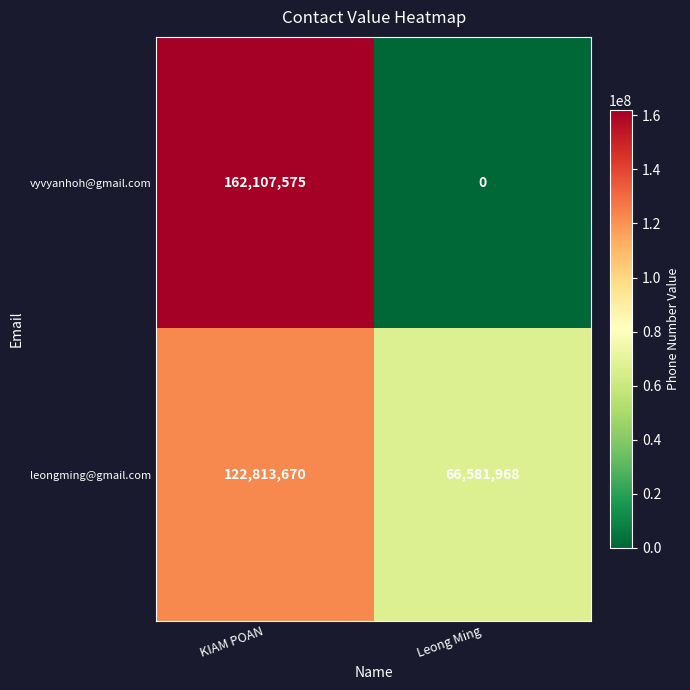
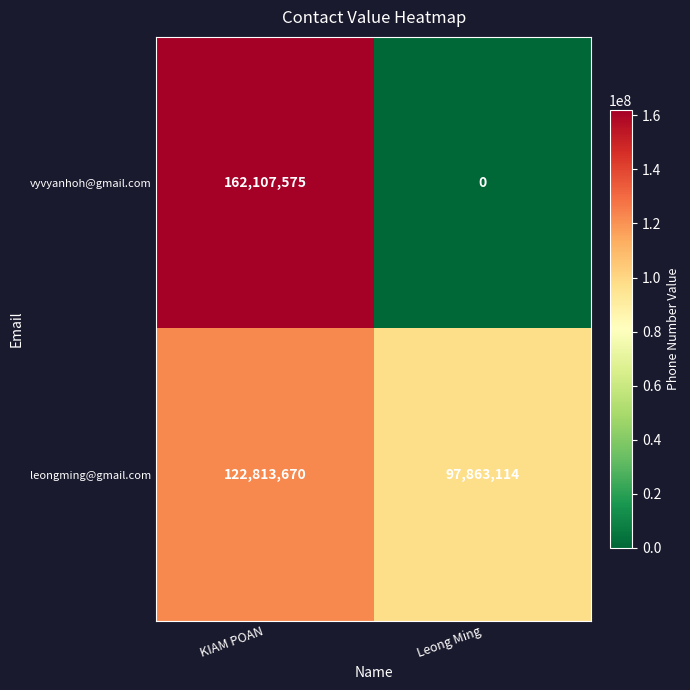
leongming@gmail.com, Leong Ming: 66,581,968 -> 97,863,114
